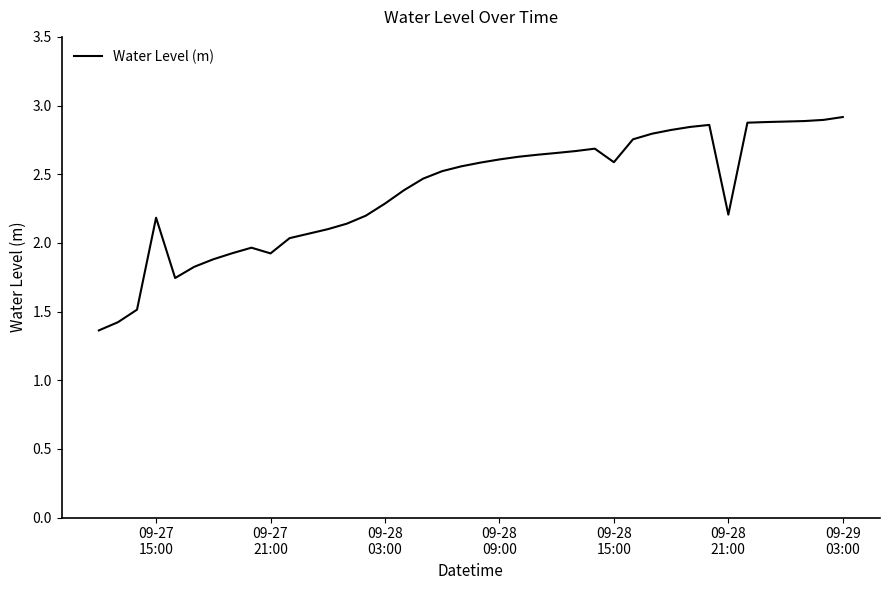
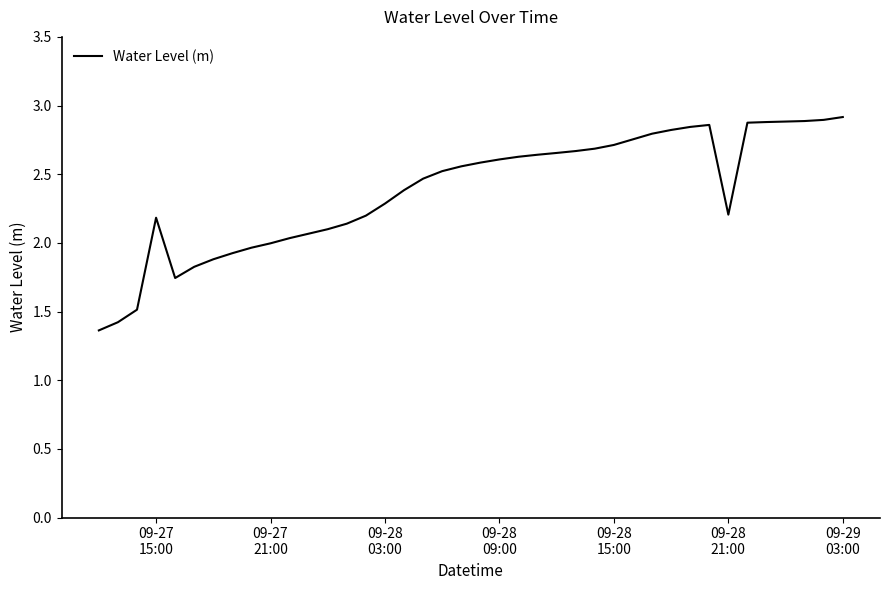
09-27 21:00: 1.92 -> 2.00
09-28 15:00: 2.59 -> 2.71
